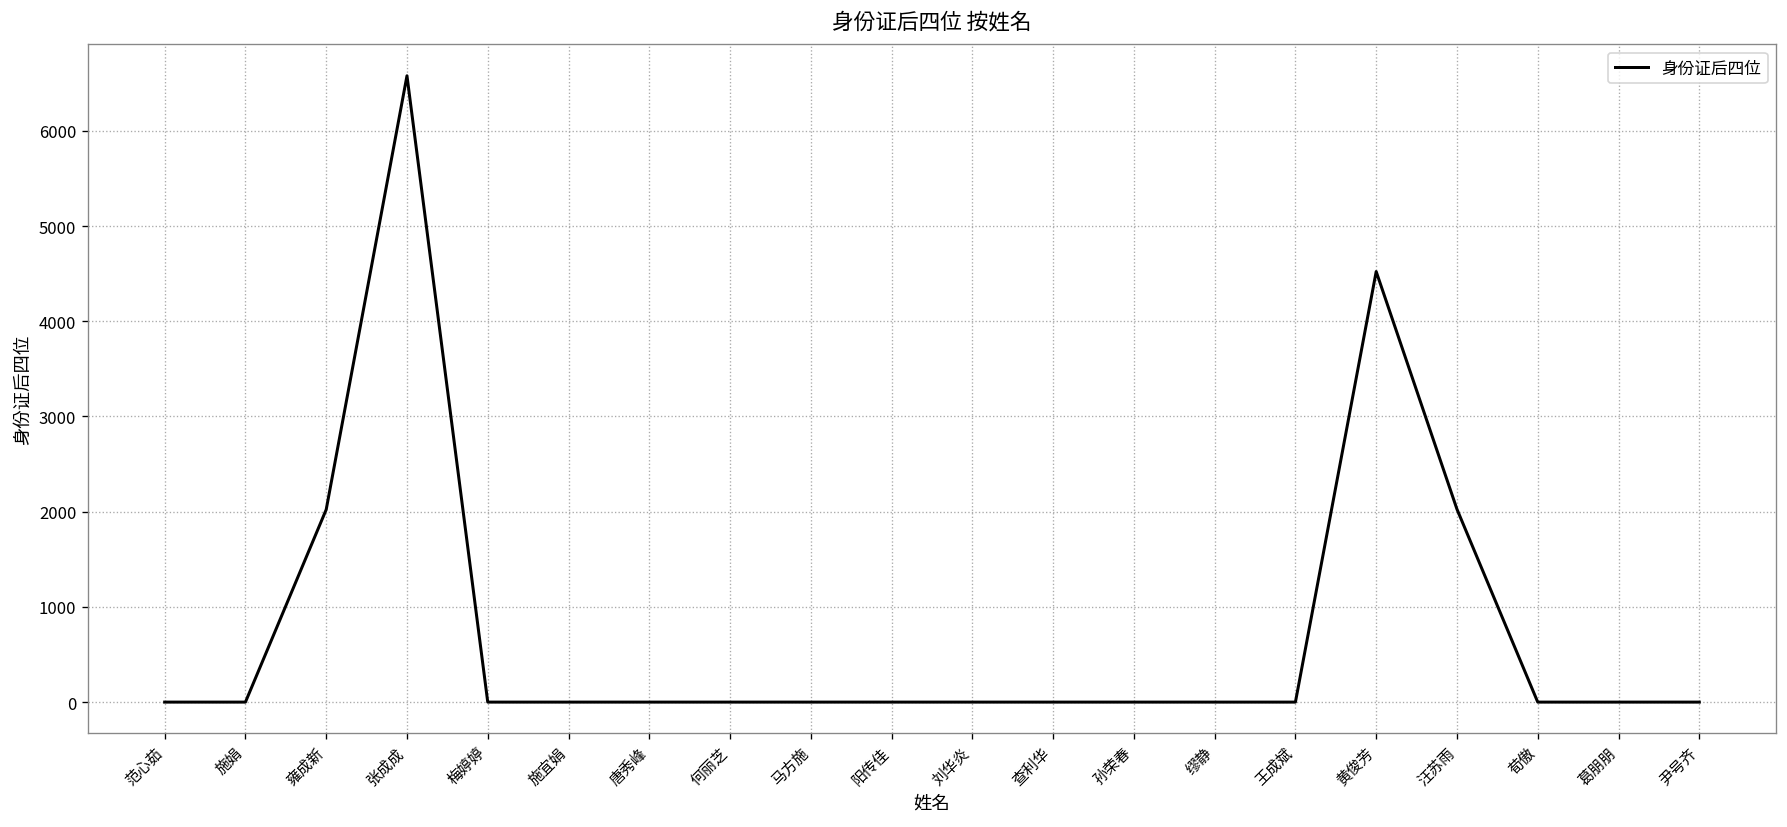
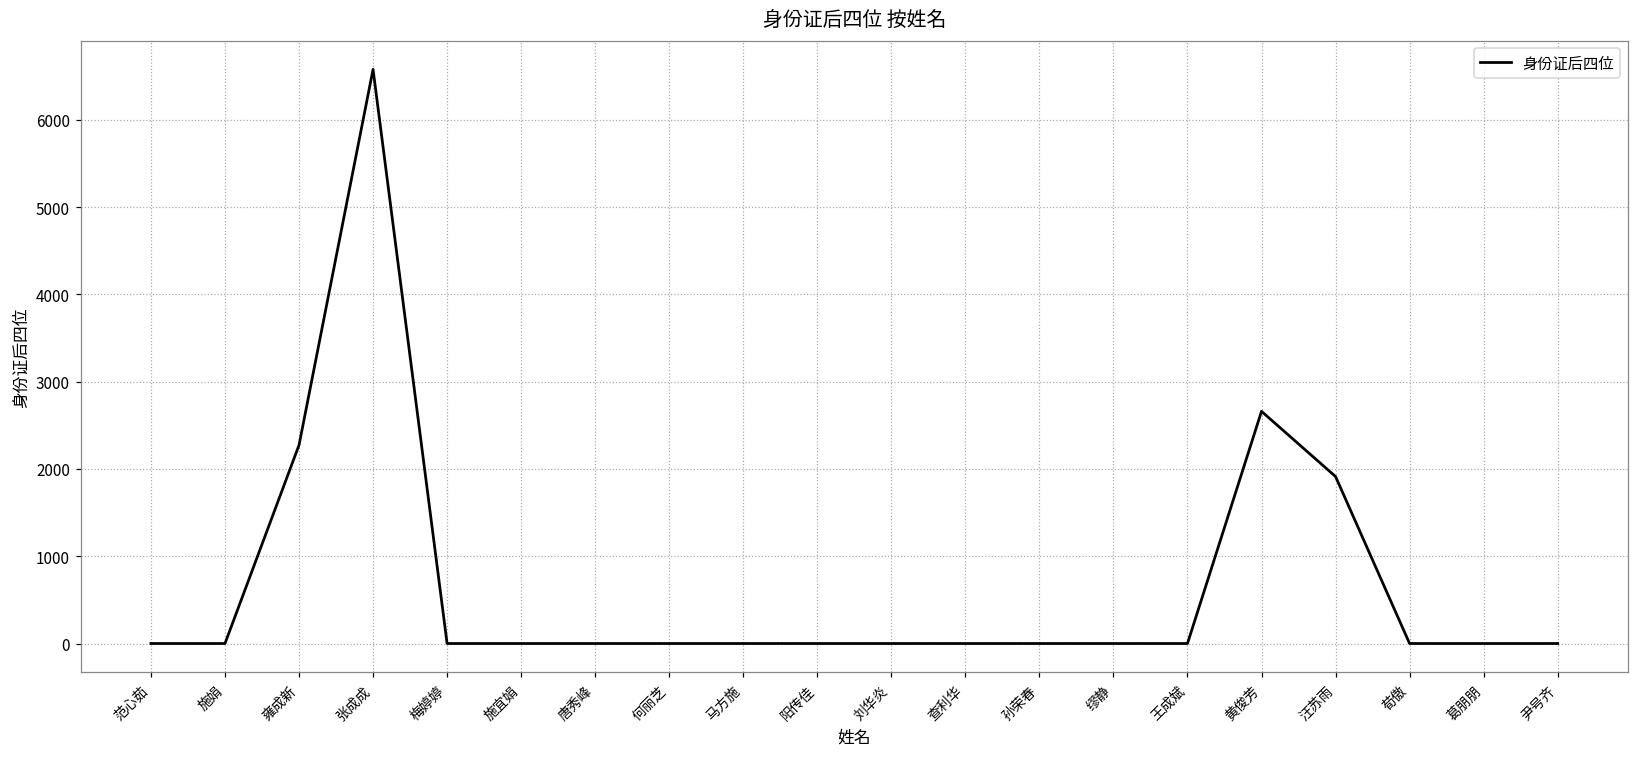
雍成新: 2000 -> 2300
黄俊芳: 4500 -> 2700
汪苏雨: 2000 -> 1900
